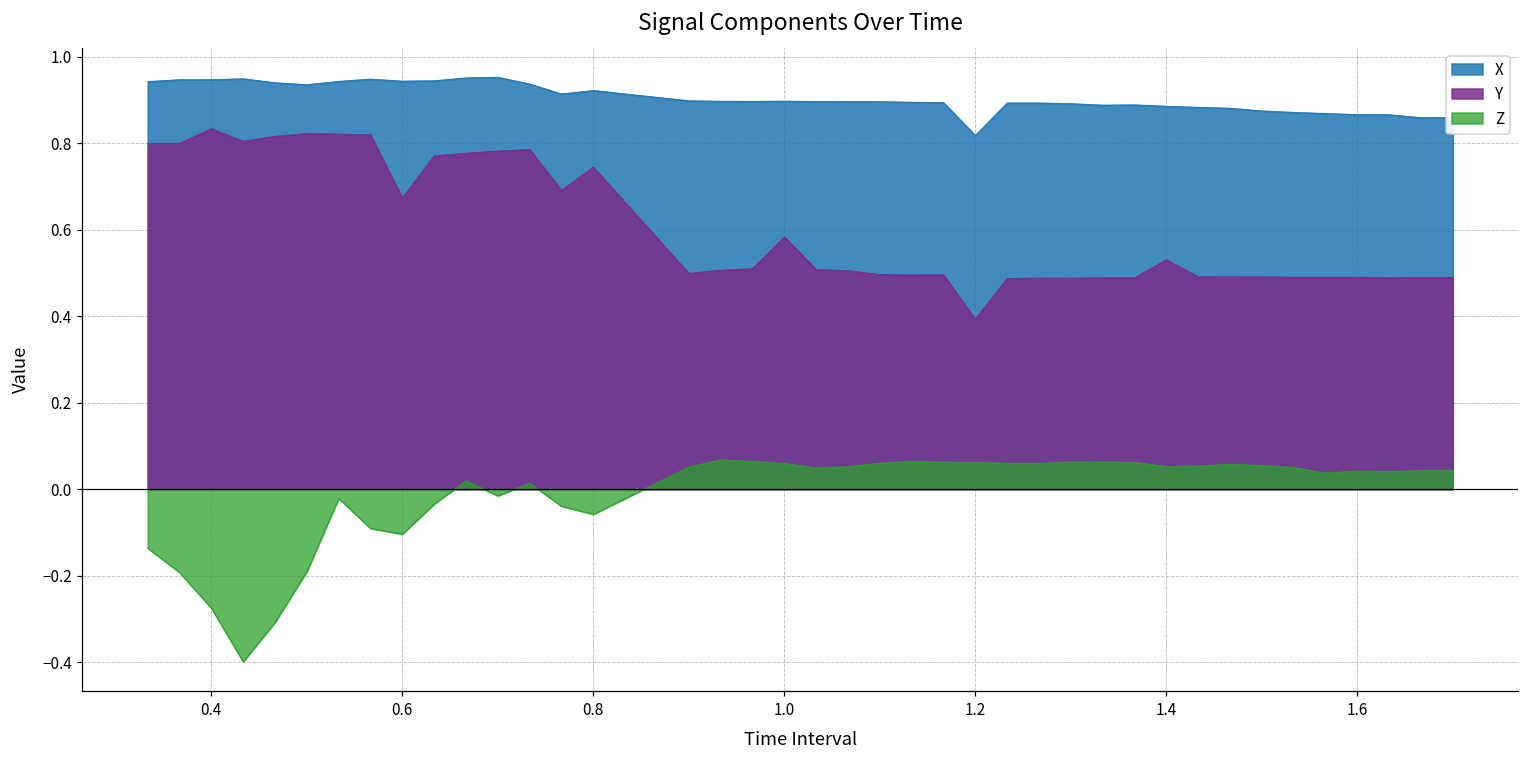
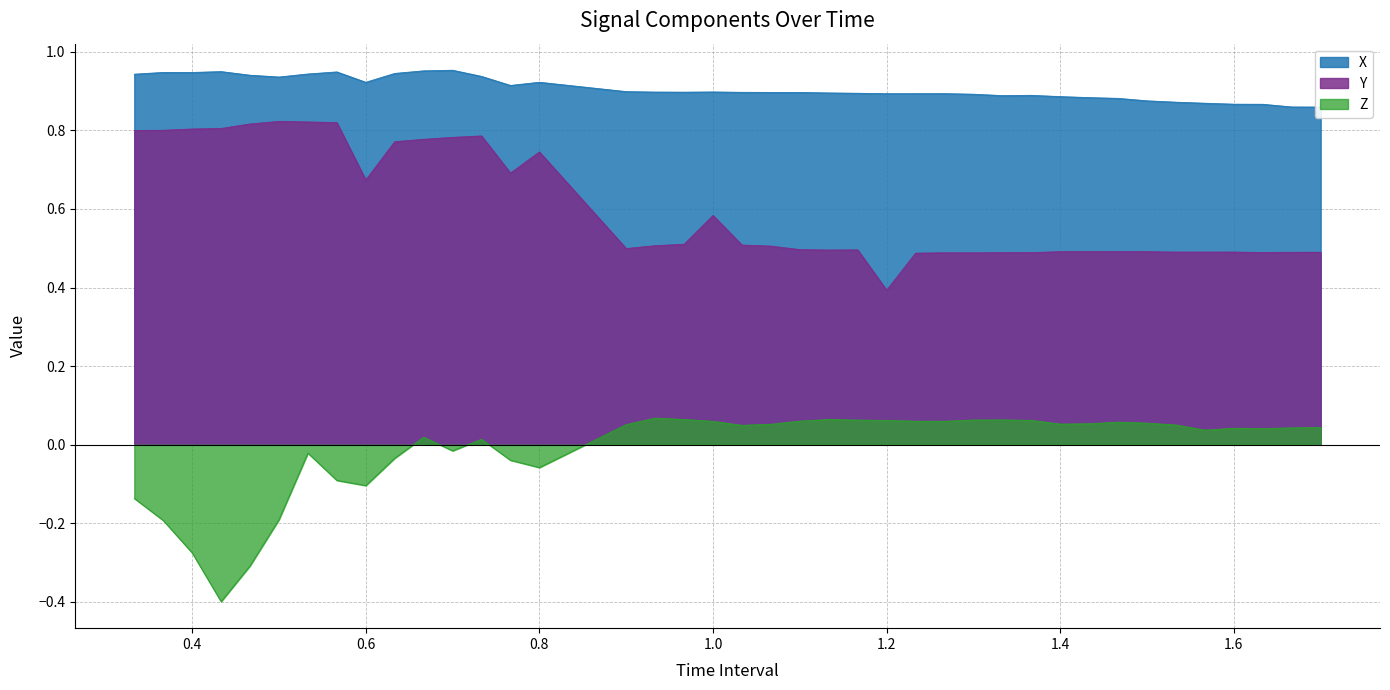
Y, 0.4: 0.83 -> 0.80
X, 0.6: 0.94 -> 0.92
X, 1.2: 0.82 -> 0.89
Y, 1.4: 0.53 -> 0.49
